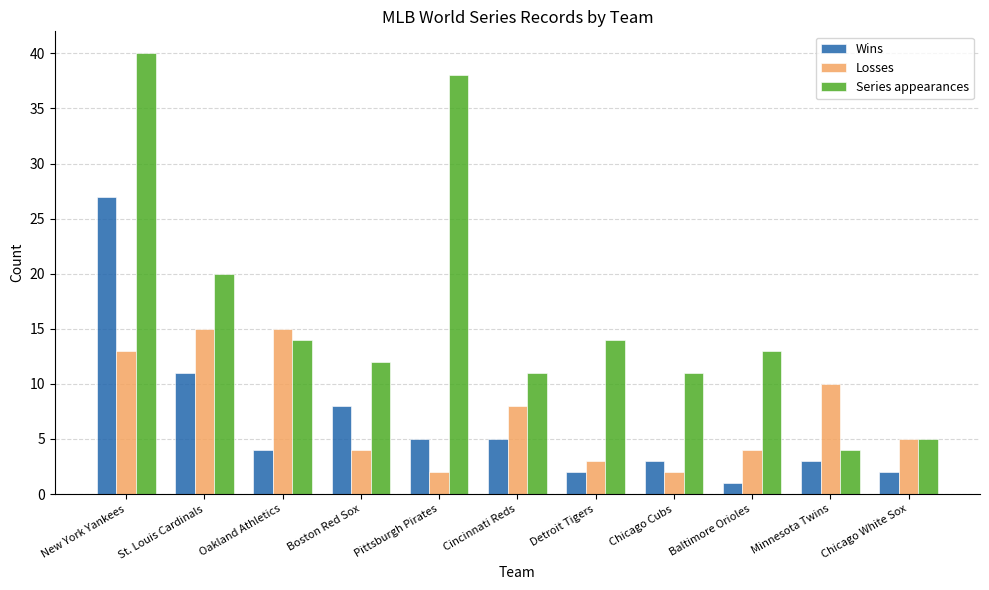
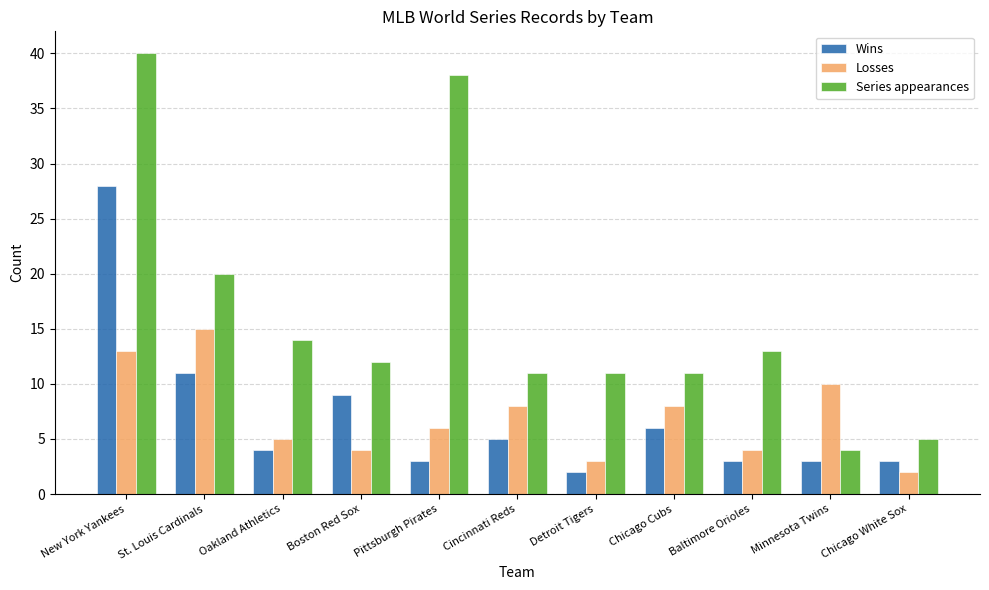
Wins, New York Yankees: 27 -> 28
Losses, Oakland Athletics: 15 -> 5
Wins, Boston Red Sox: 8 -> 9
Wins, Pittsburgh Pirates: 5 -> 3
Losses, Pittsburgh Pirates: 2 -> 6
Series appearances, Detroit Tigers: 14 -> 11
Wins, Chicago Cubs: 3 -> 6
Losses, Chicago Cubs: 2 -> 8
Wins, Baltimore Orioles: 1 -> 3
Wins, Chicago White Sox: 2 -> 3
Losses, Chicago White Sox: 5 -> 2
